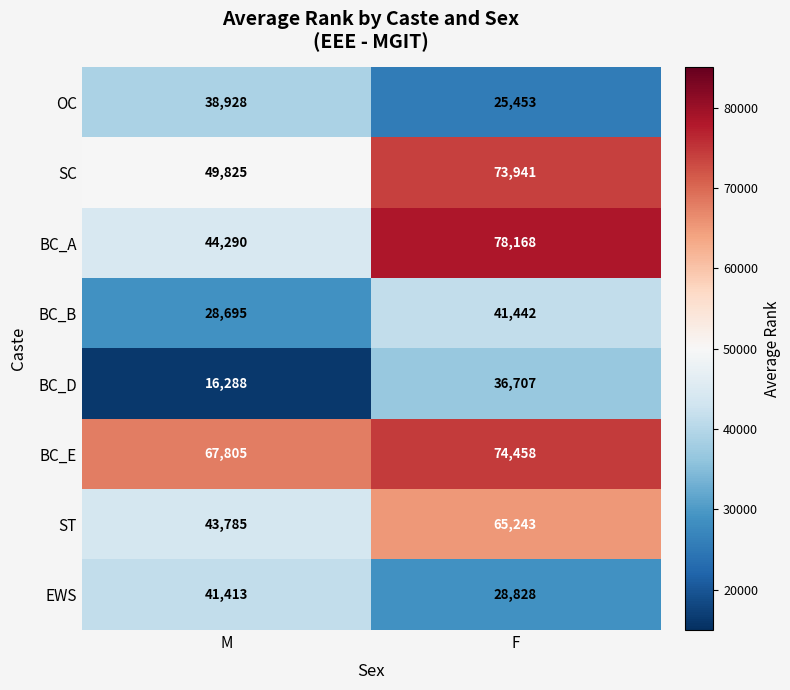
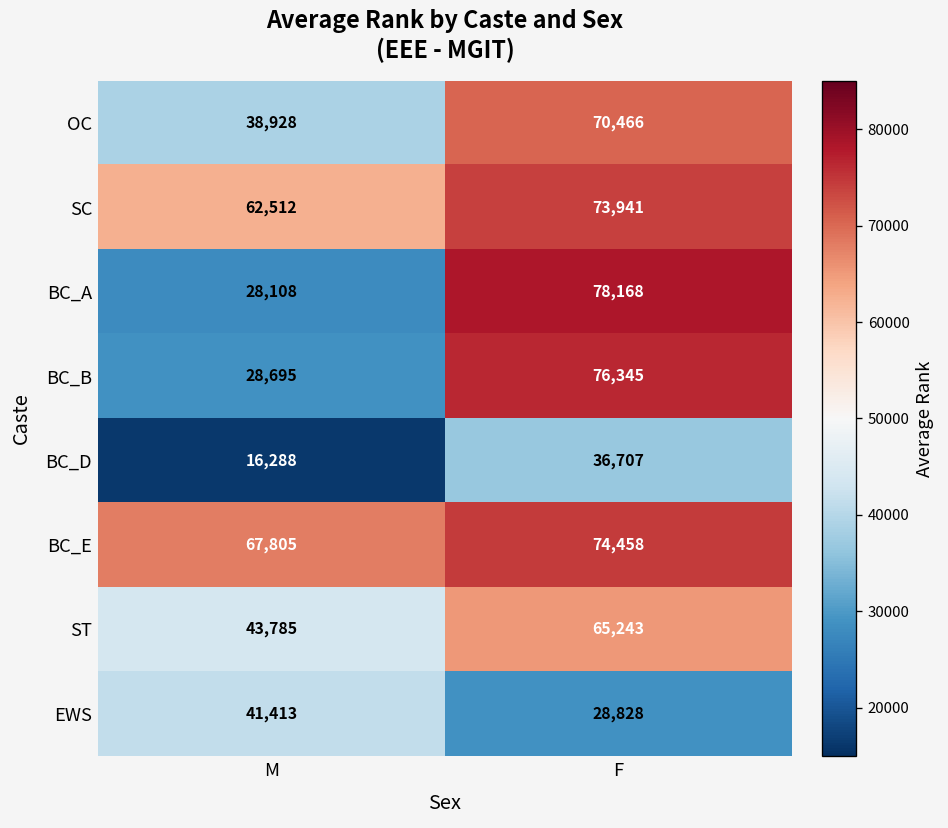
OC, F: 25,453 -> 70,466
SC, M: 49,825 -> 62,512
BC_A, M: 44,290 -> 28,108
BC_B, F: 41,442 -> 76,345
